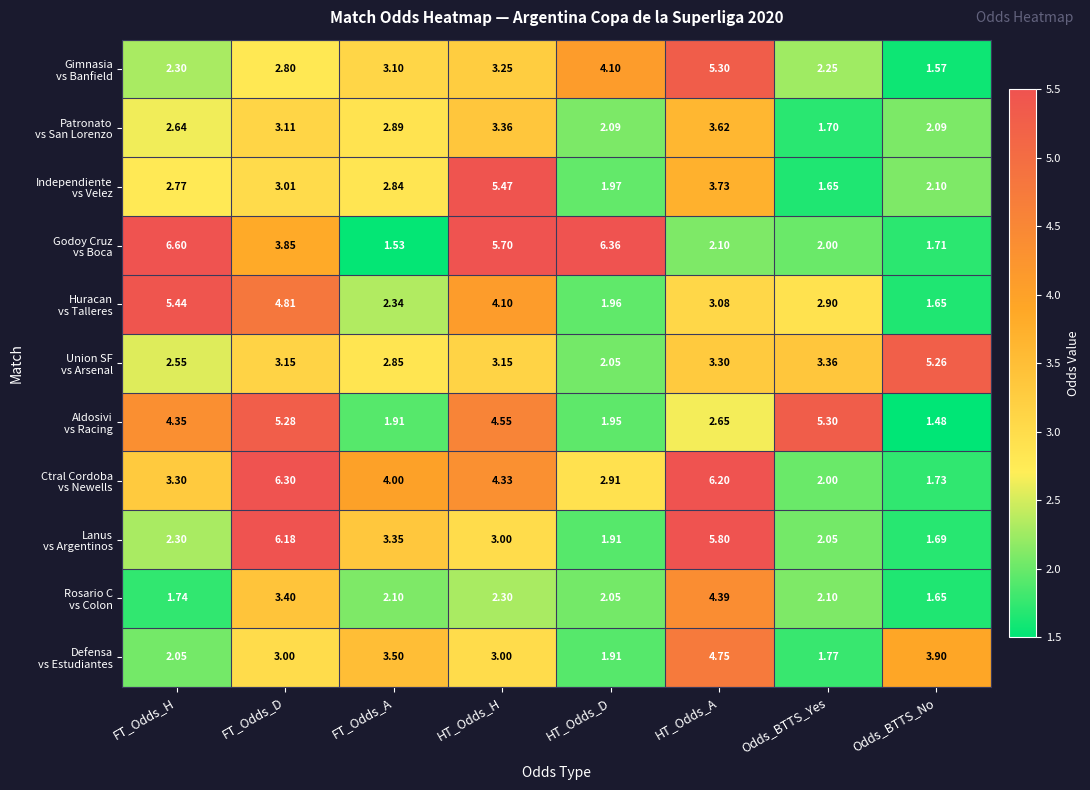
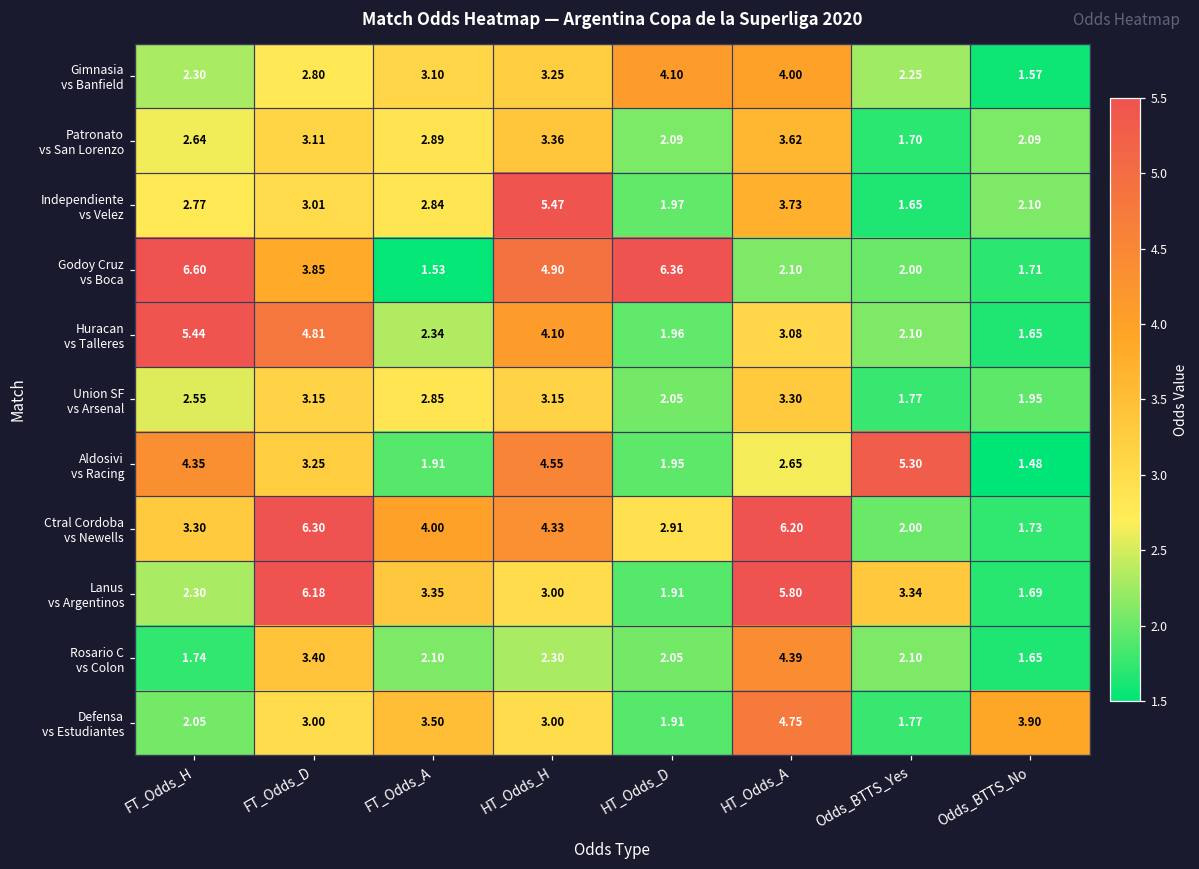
Gimnasia vs Banfield, HT_Odds_A: 5.30 -> 4.00
Godoy Cruz vs Boca, HT_Odds_H: 5.70 -> 4.90
Huracan vs Talleres, Odds_BTTS_Yes: 2.90 -> 2.10
Union SF vs Arsenal, Odds_BTTS_Yes: 3.36 -> 1.77
Union SF vs Arsenal, Odds_BTTS_No: 5.26 -> 1.95
Aldosivi vs Racing, FT_Odds_D: 5.28 -> 3.25
Lanus vs Argentinos, Odds_BTTS_Yes: 2.05 -> 3.34
